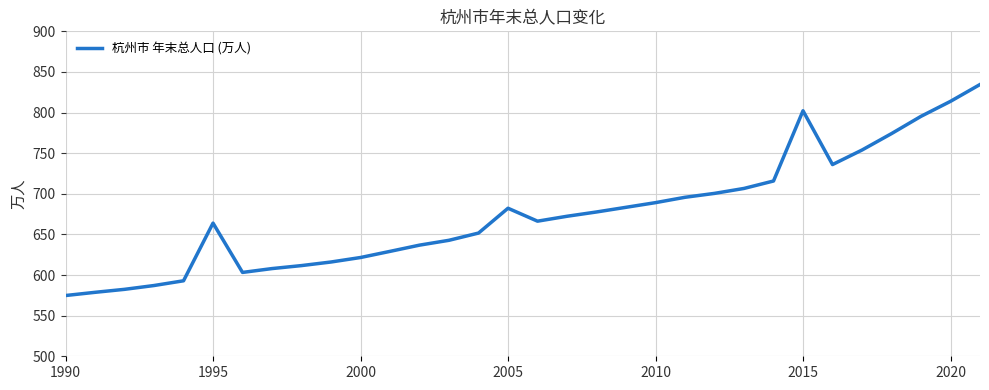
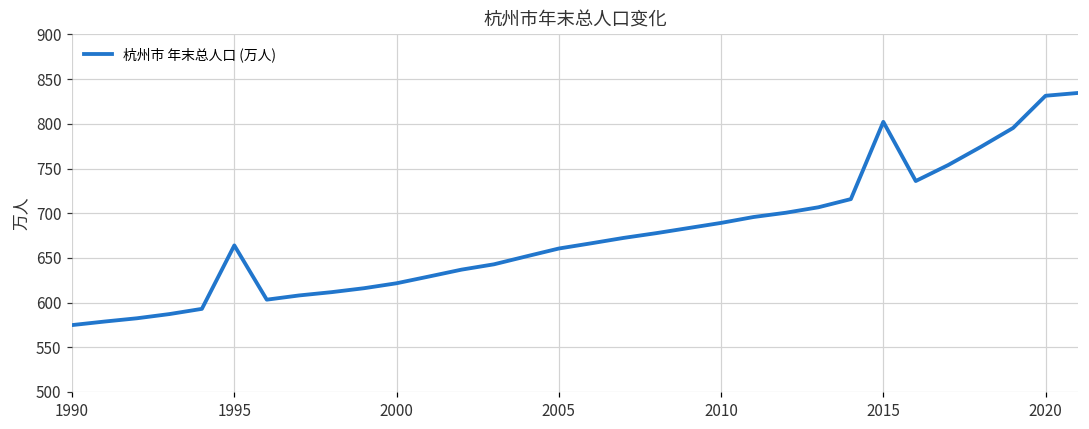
2005: 680 -> 660
2020: 810 -> 830
